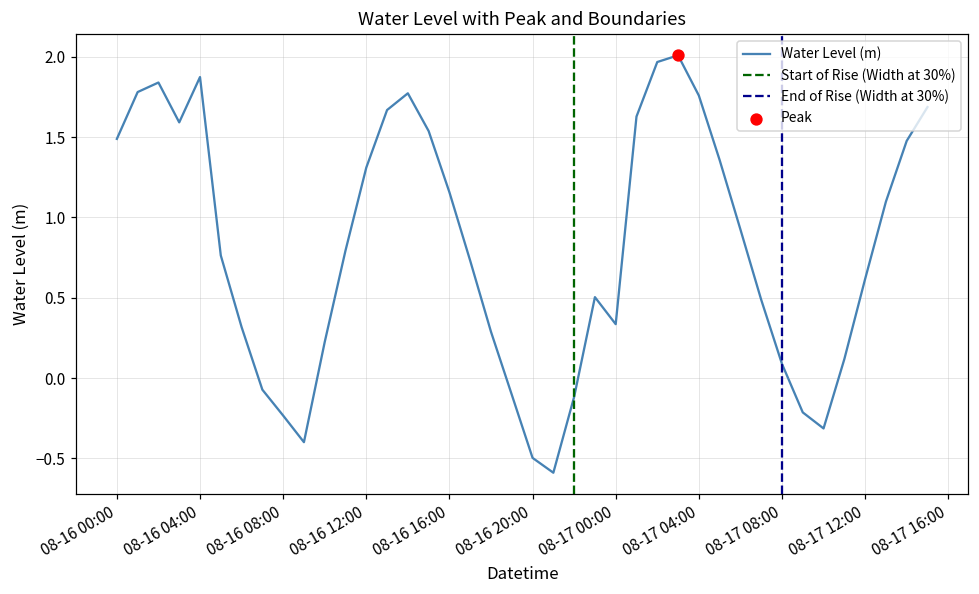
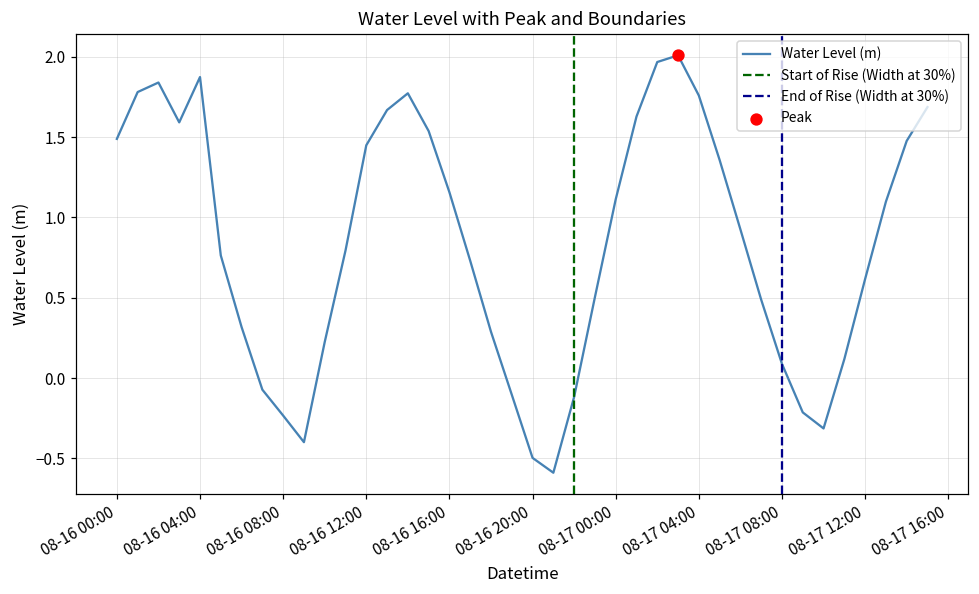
Water Level (m), 08-16 12:00: 1.31 -> 1.45
Water Level (m), 08-17 00:00: 0.34 -> 1.11
